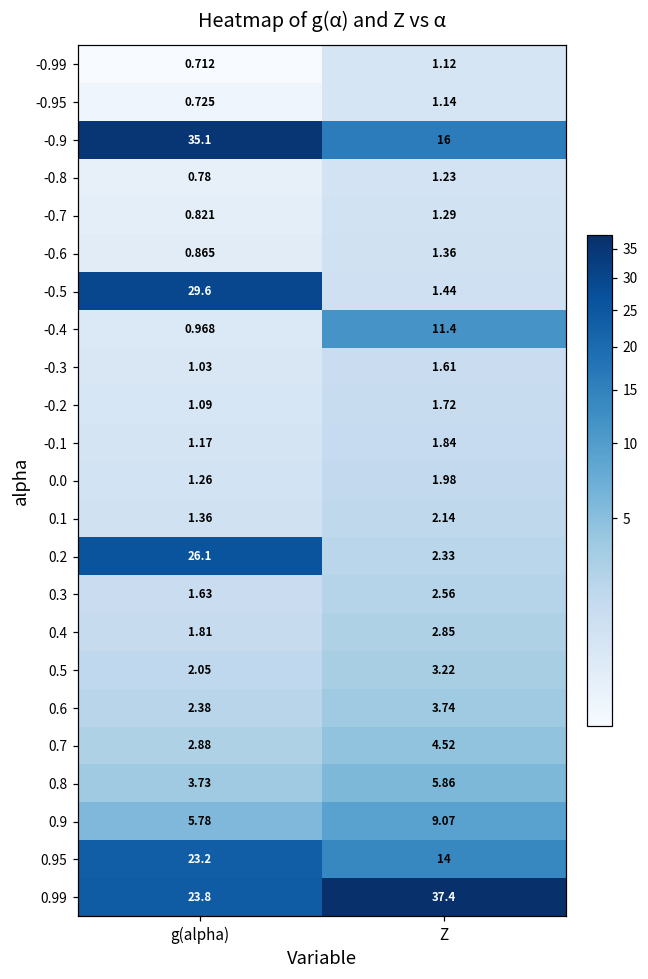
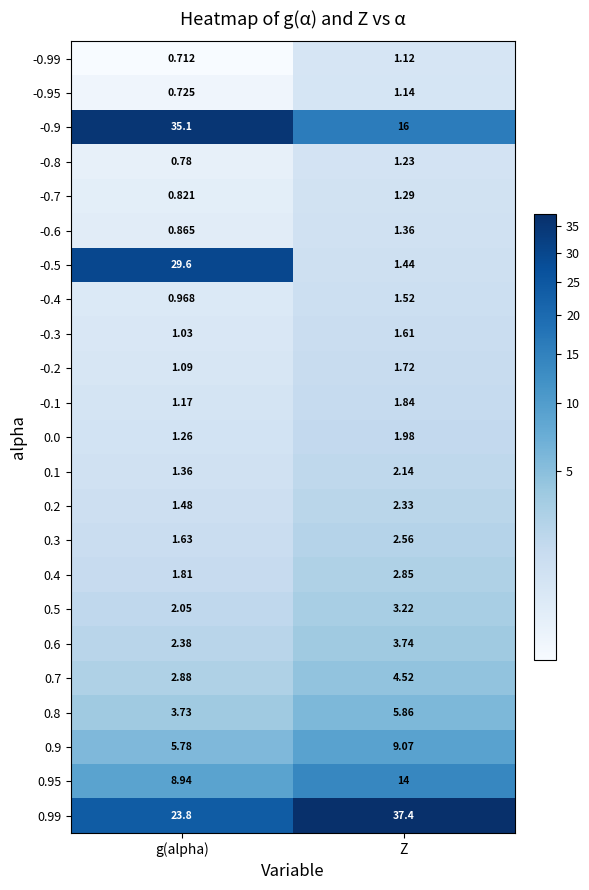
-0.4, Z: 11.4 -> 1.52
0.2, g(alpha): 26.1 -> 1.48
0.95, g(alpha): 23.2 -> 8.94
